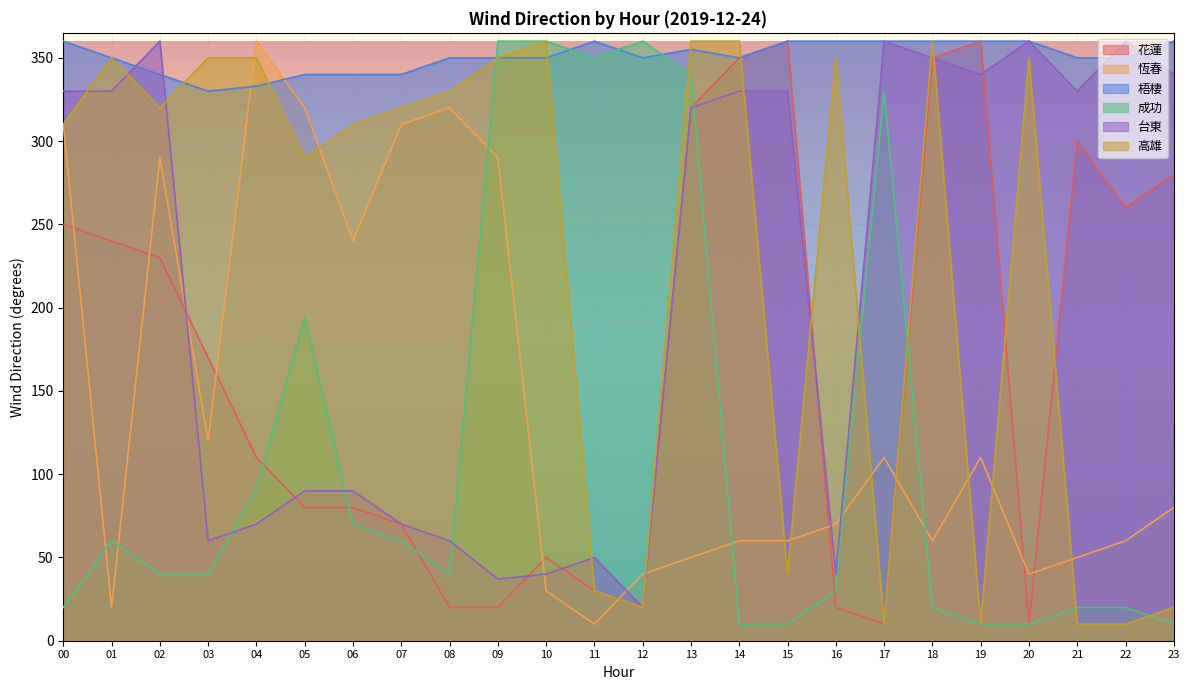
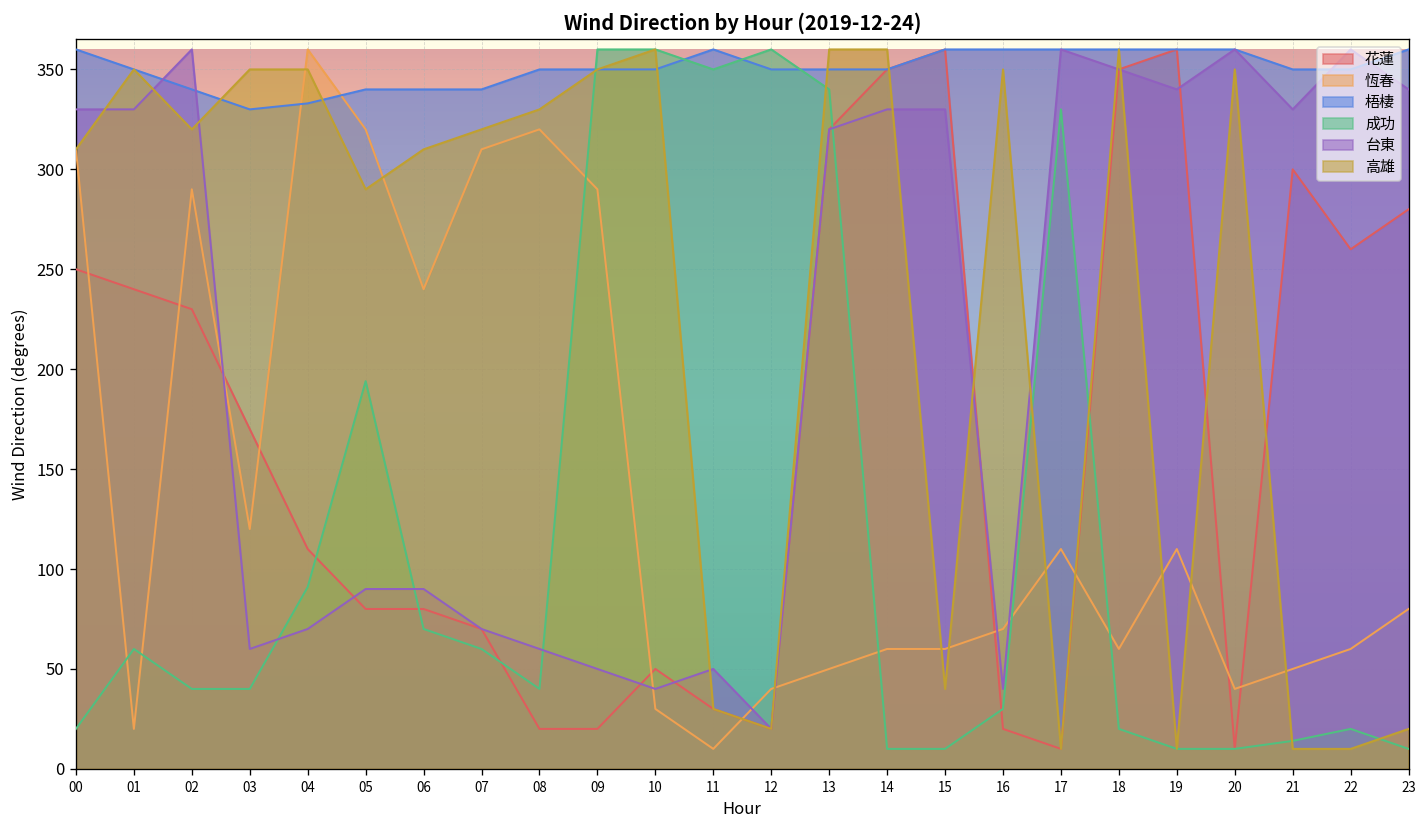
台東, 09: 37 -> 50
梧棲, 13: 355 -> 350
成功, 21: 20 -> 14
